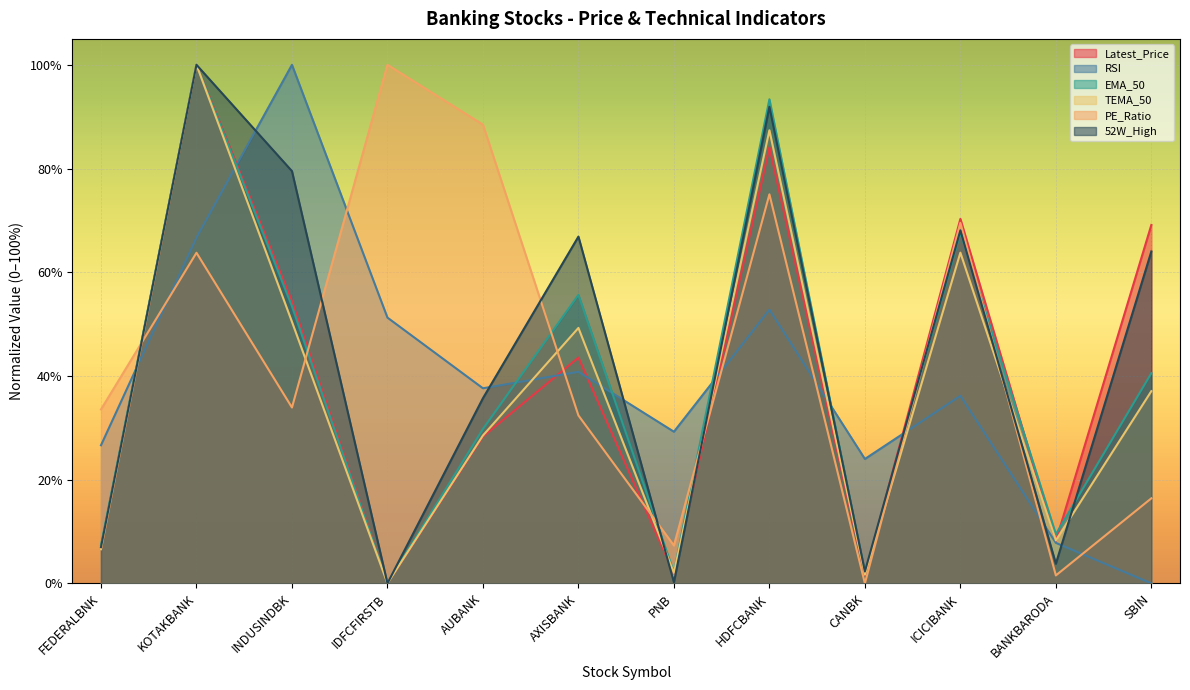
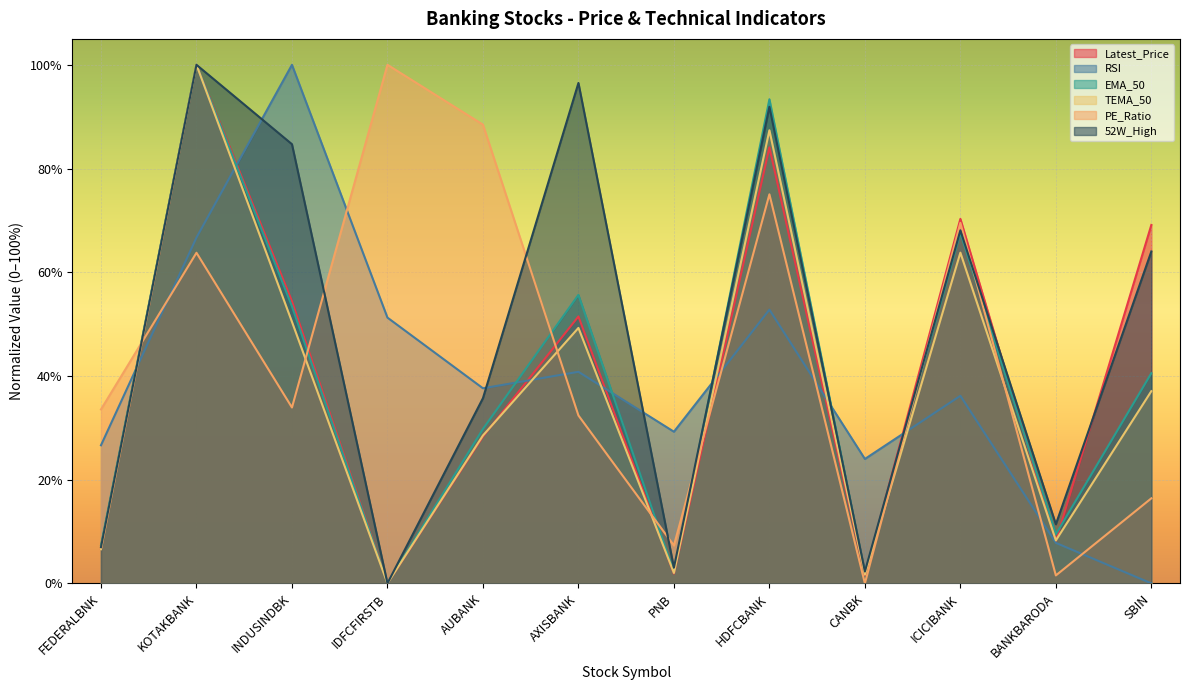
52W_High, INDUSINDBK: 80% -> 85%
Latest_Price, AXISBANK: 44% -> 51%
52W_High, AXISBANK: 67% -> 97%
52W_High, PNB: 0% -> 3%
52W_High, BANKBARODA: 4% -> 11%
